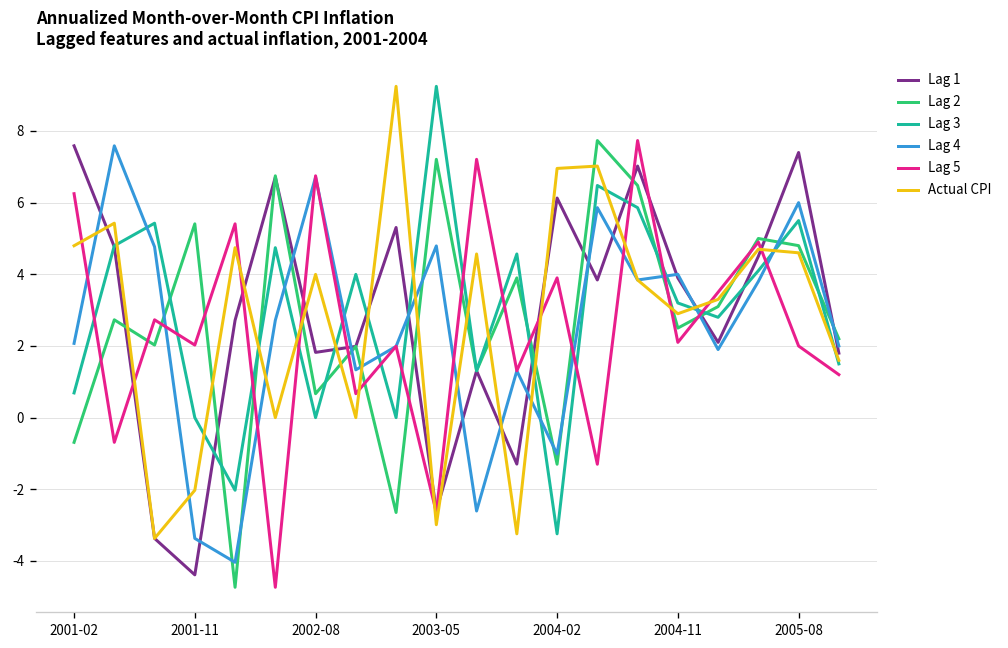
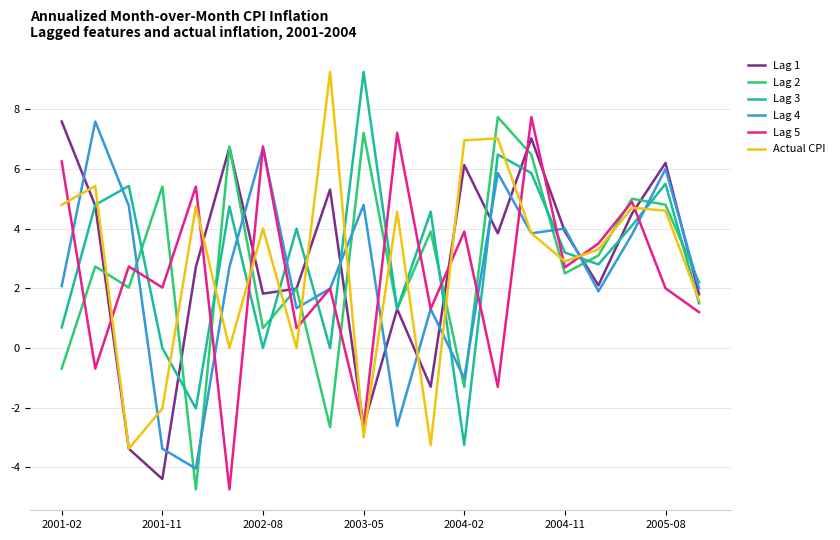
Lag 5, 2004-11: 2.1 -> 2.7
Lag 1, 2005-08: 7.4 -> 6.2
